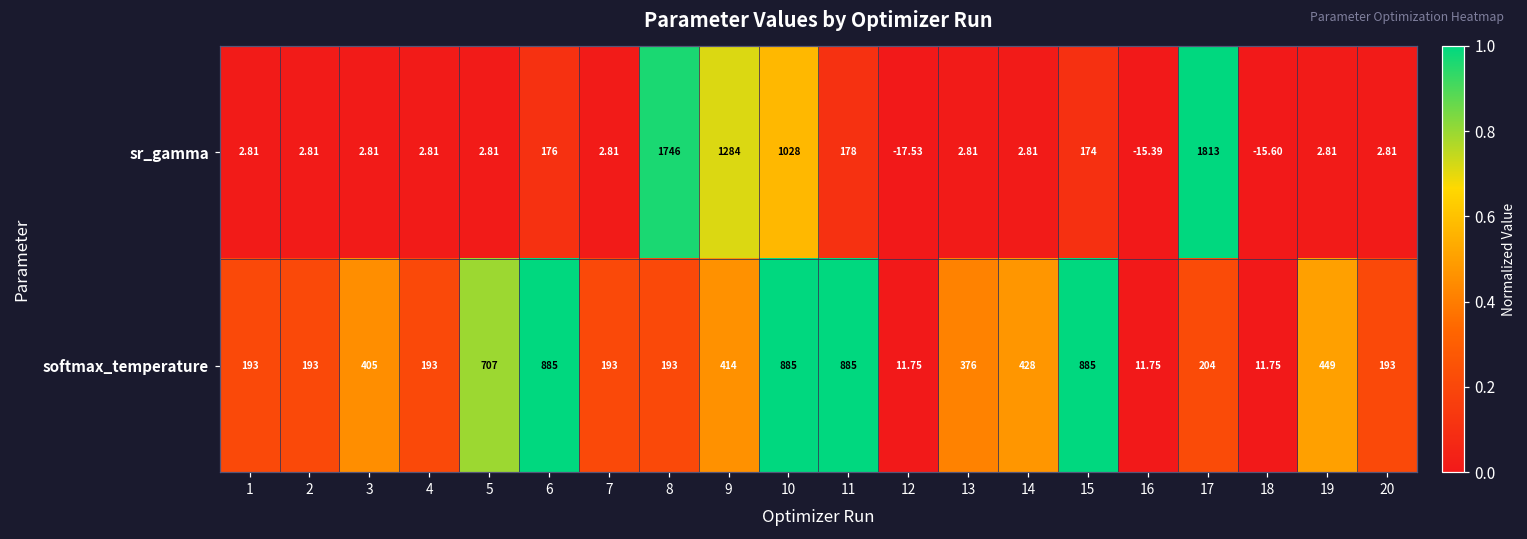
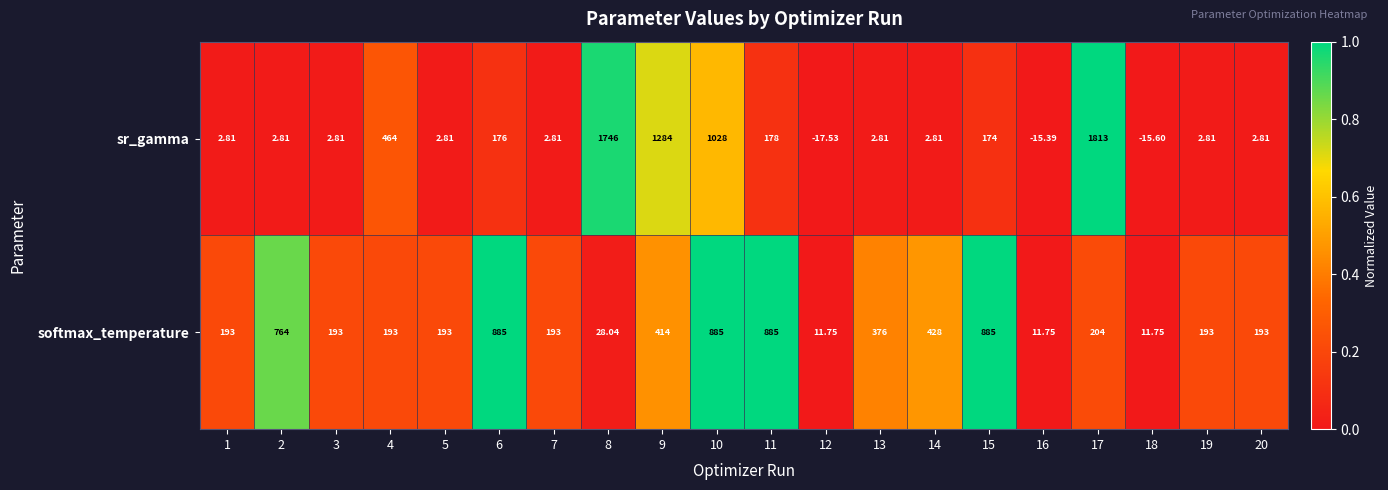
sr_gamma, 4: 2.81 -> 464
softmax_temperature, 2: 193 -> 764
softmax_temperature, 3: 405 -> 193
softmax_temperature, 5: 707 -> 193
softmax_temperature, 8: 193 -> 28.04
softmax_temperature, 19: 449 -> 193
